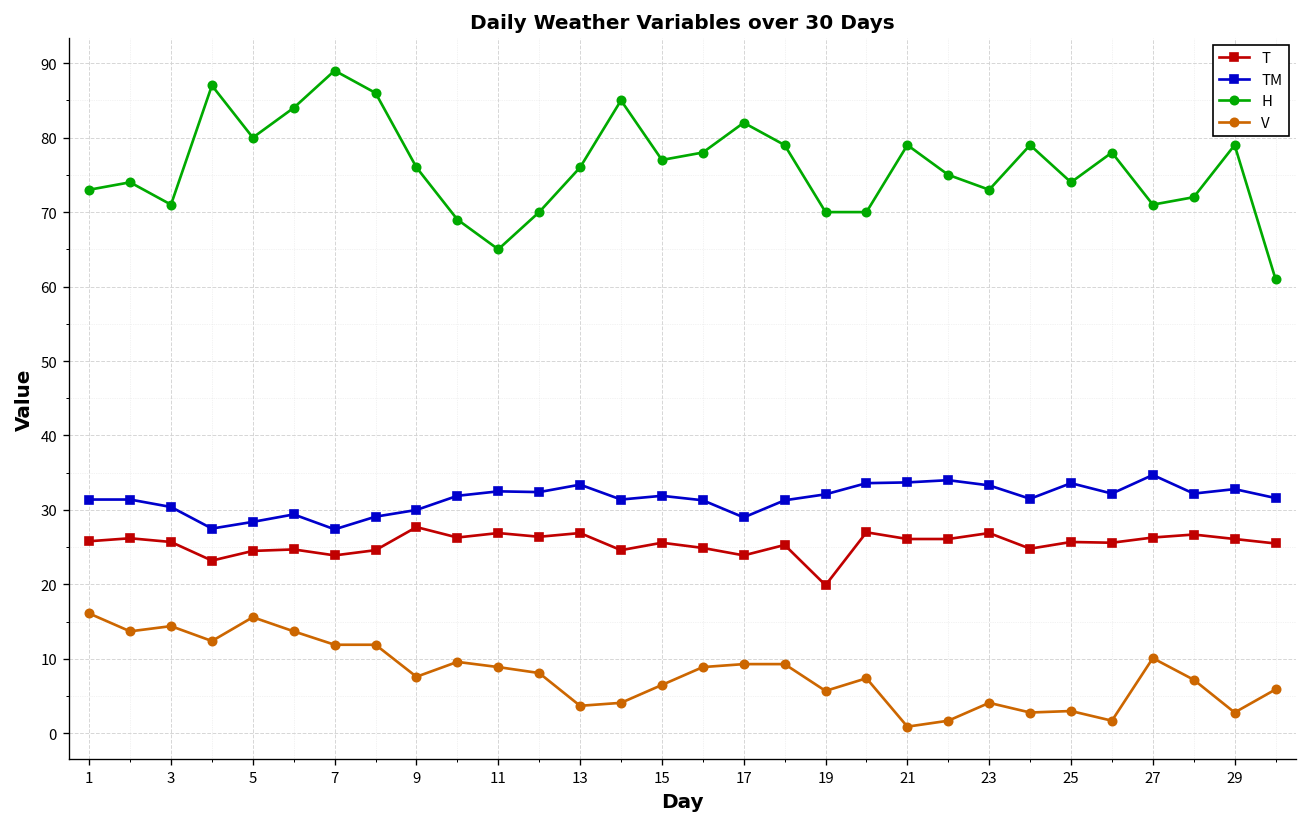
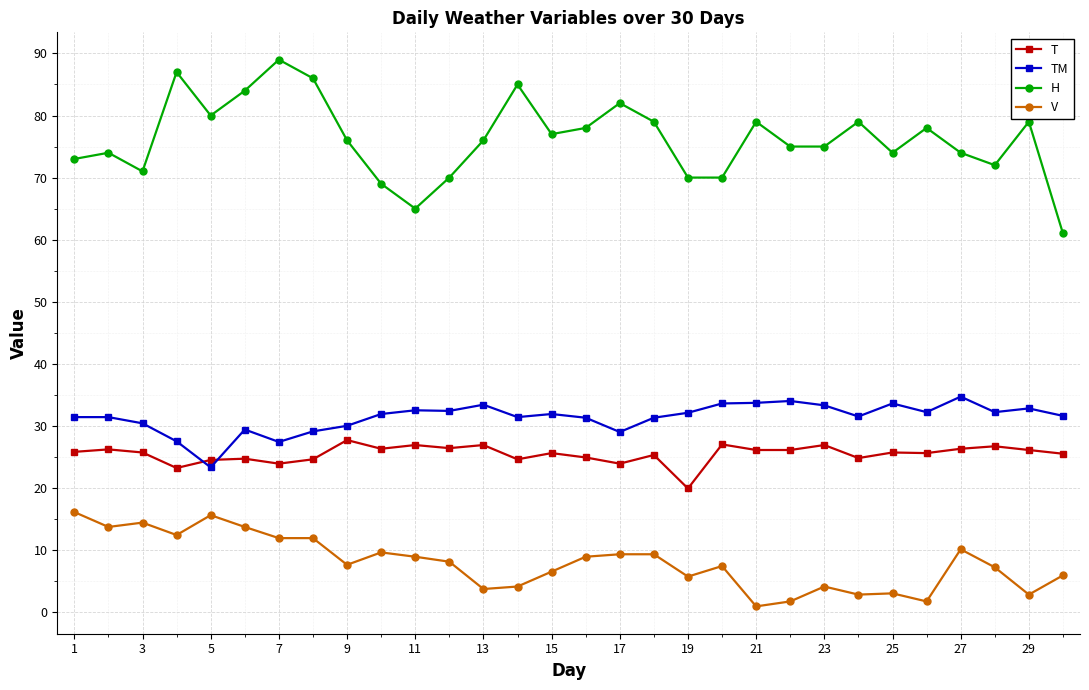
TM, 5: 28 -> 23
H, 23: 73 -> 75
H, 27: 71 -> 74
